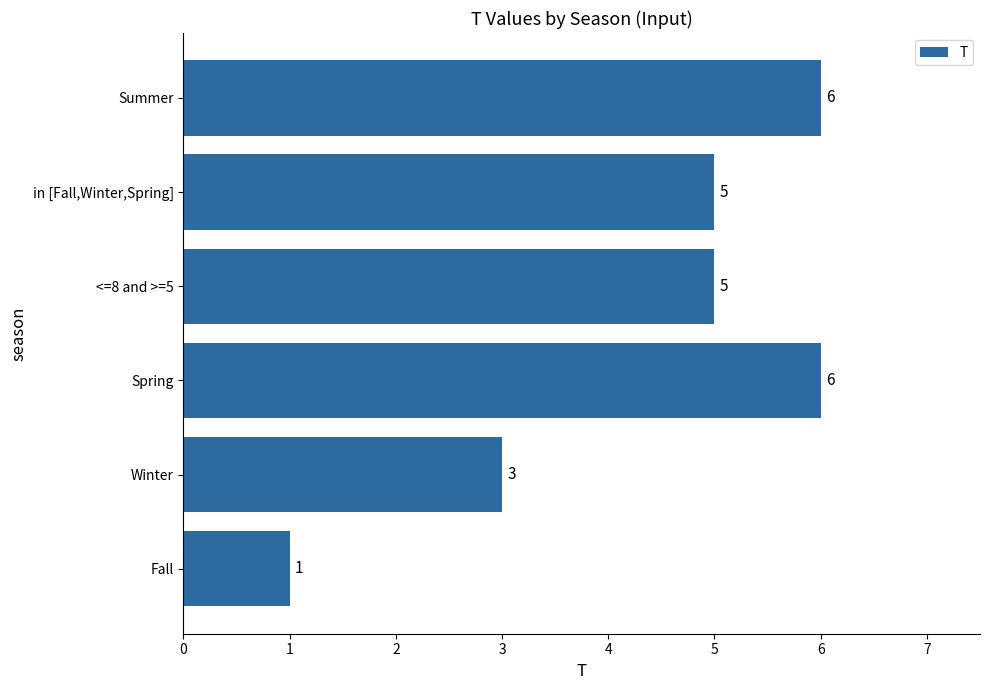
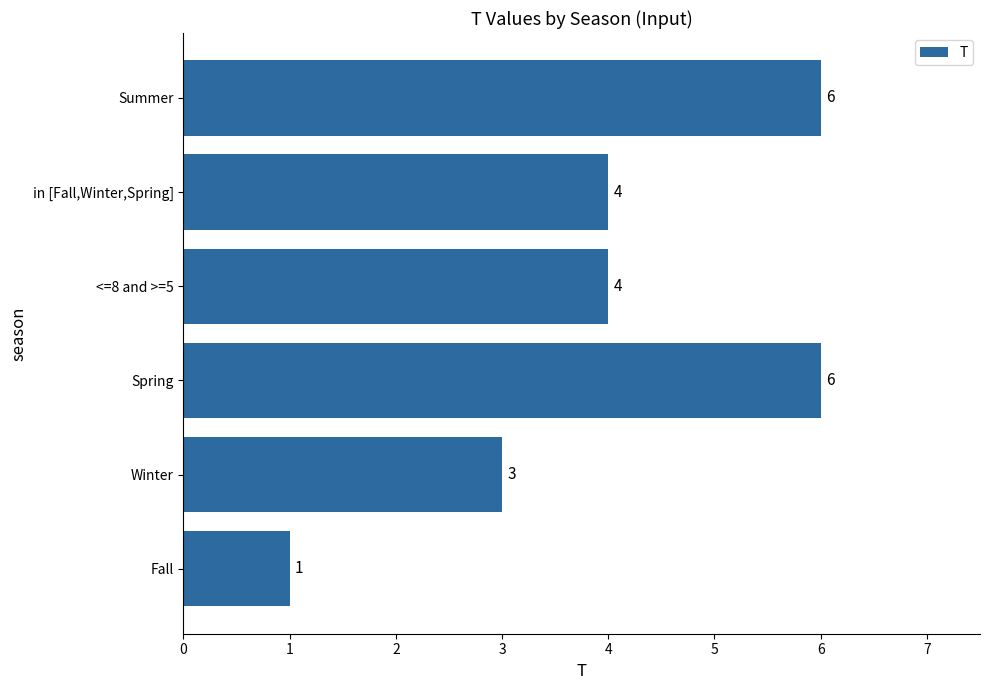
in [Fall,Winter,Spring]: 5 -> 4
<=8 and >=5: 5 -> 4
